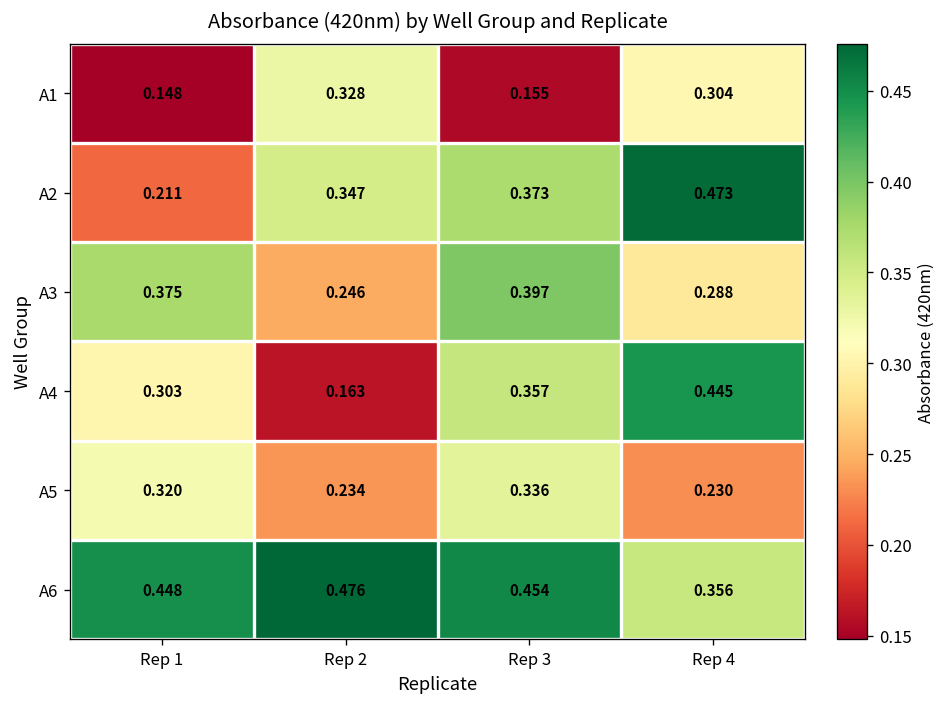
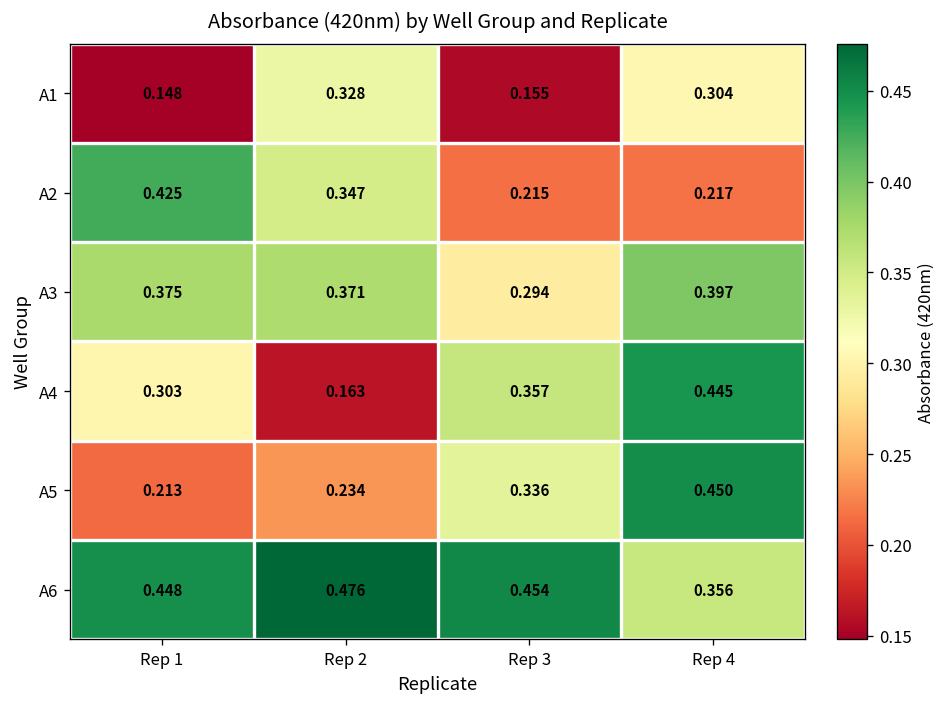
A2, Rep 1: 0.211 -> 0.425
A2, Rep 3: 0.373 -> 0.215
A2, Rep 4: 0.473 -> 0.217
A3, Rep 2: 0.246 -> 0.371
A3, Rep 3: 0.397 -> 0.294
A3, Rep 4: 0.288 -> 0.397
A5, Rep 1: 0.320 -> 0.213
A5, Rep 4: 0.230 -> 0.450
